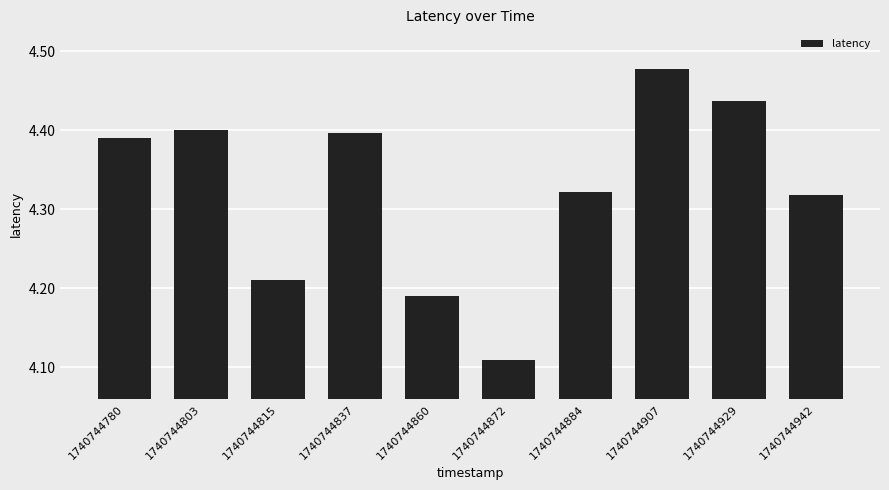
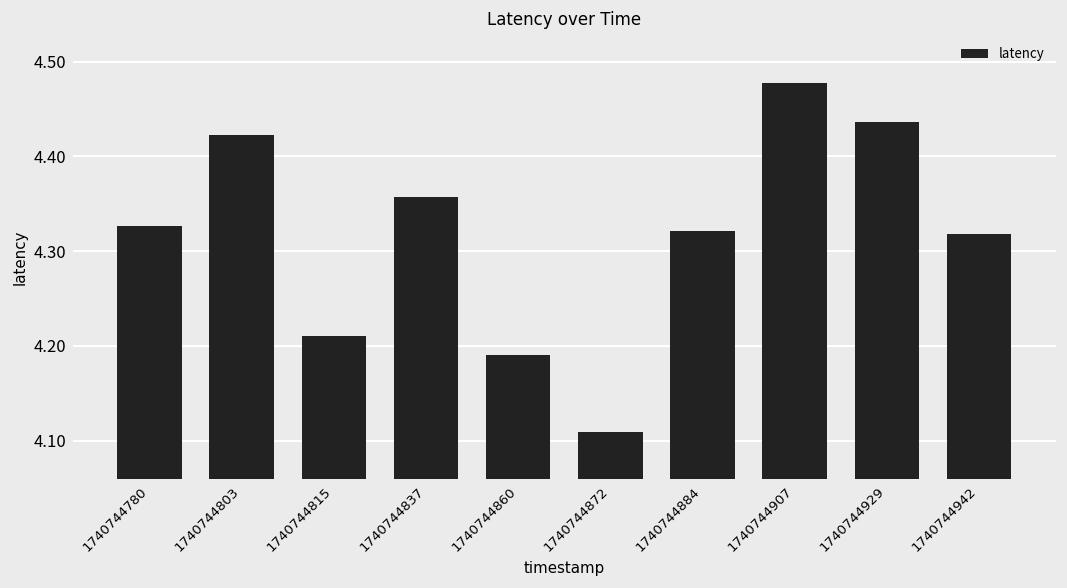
1740744780: 4.39 -> 4.33
1740744803: 4.40 -> 4.42
1740744837: 4.40 -> 4.36
